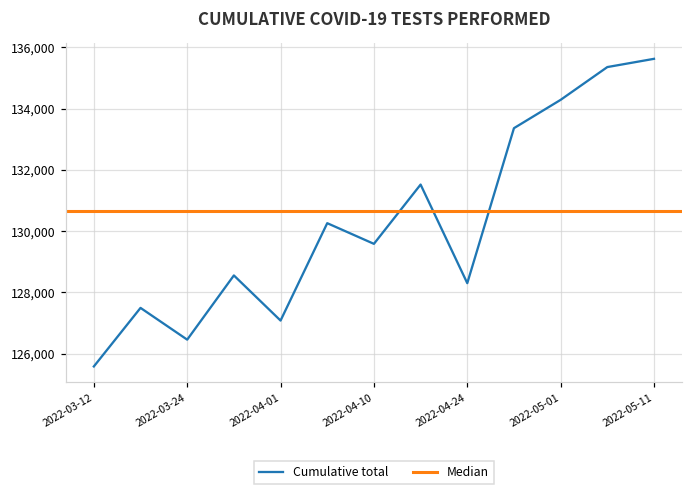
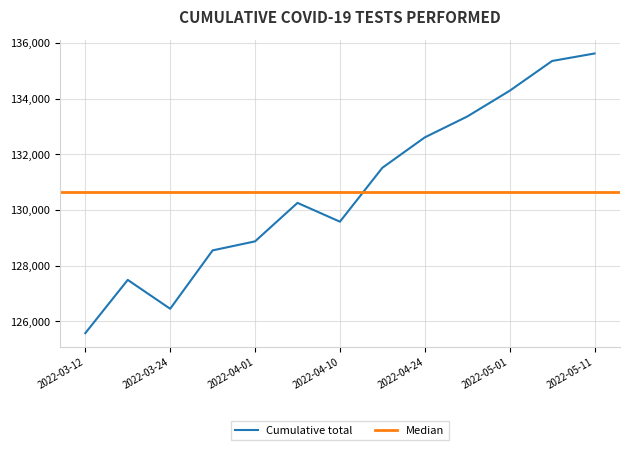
2022-04-01: 127,100 -> 128,900
2022-04-24: 128,300 -> 132,600
